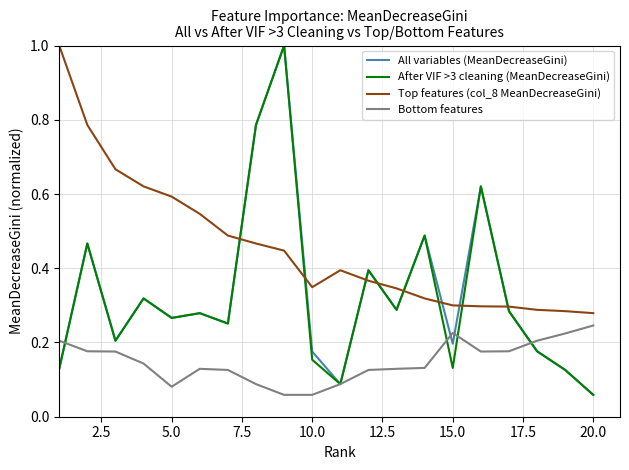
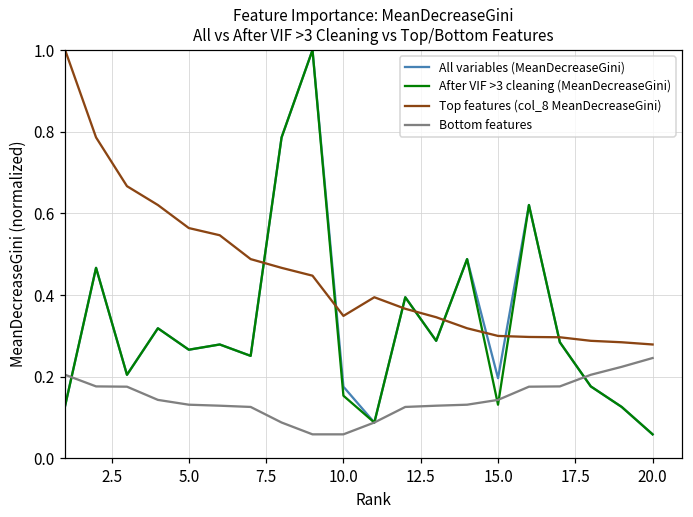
Top features (col_8 MeanDecreaseGini), 5.0: 0.59 -> 0.56
Bottom features, 5.0: 0.08 -> 0.13
Bottom features, 15.0: 0.23 -> 0.14
